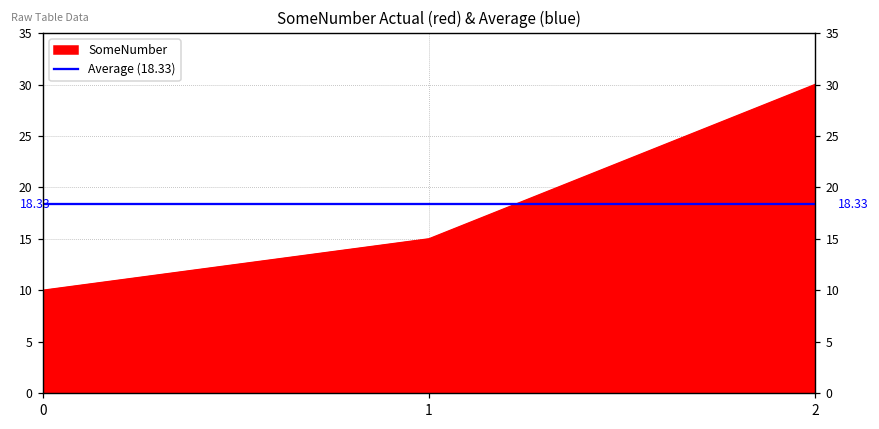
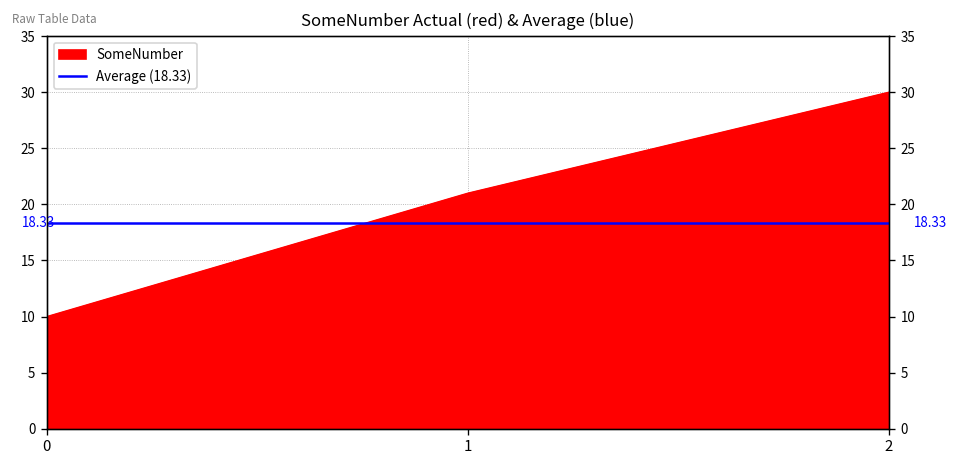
1: 15 -> 21
